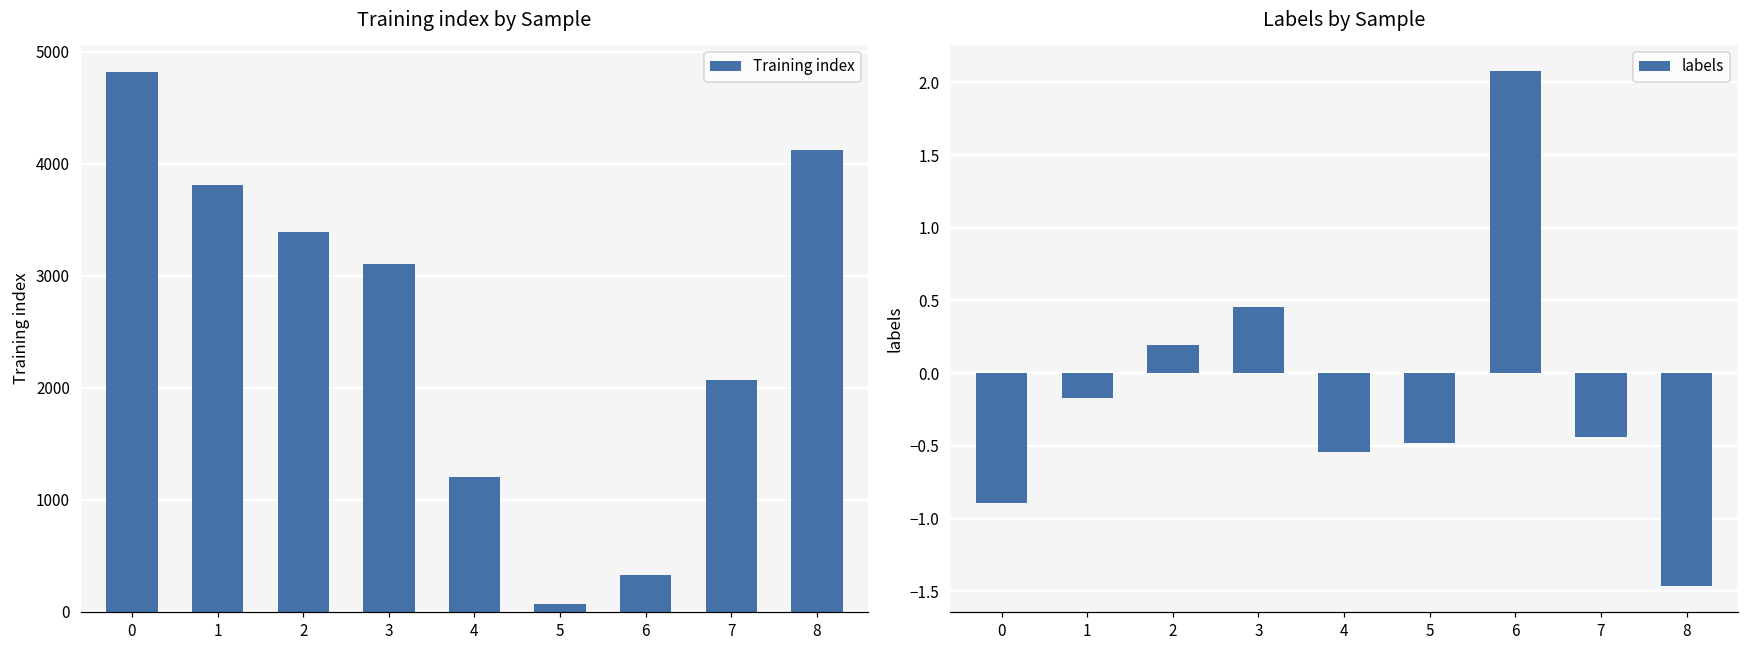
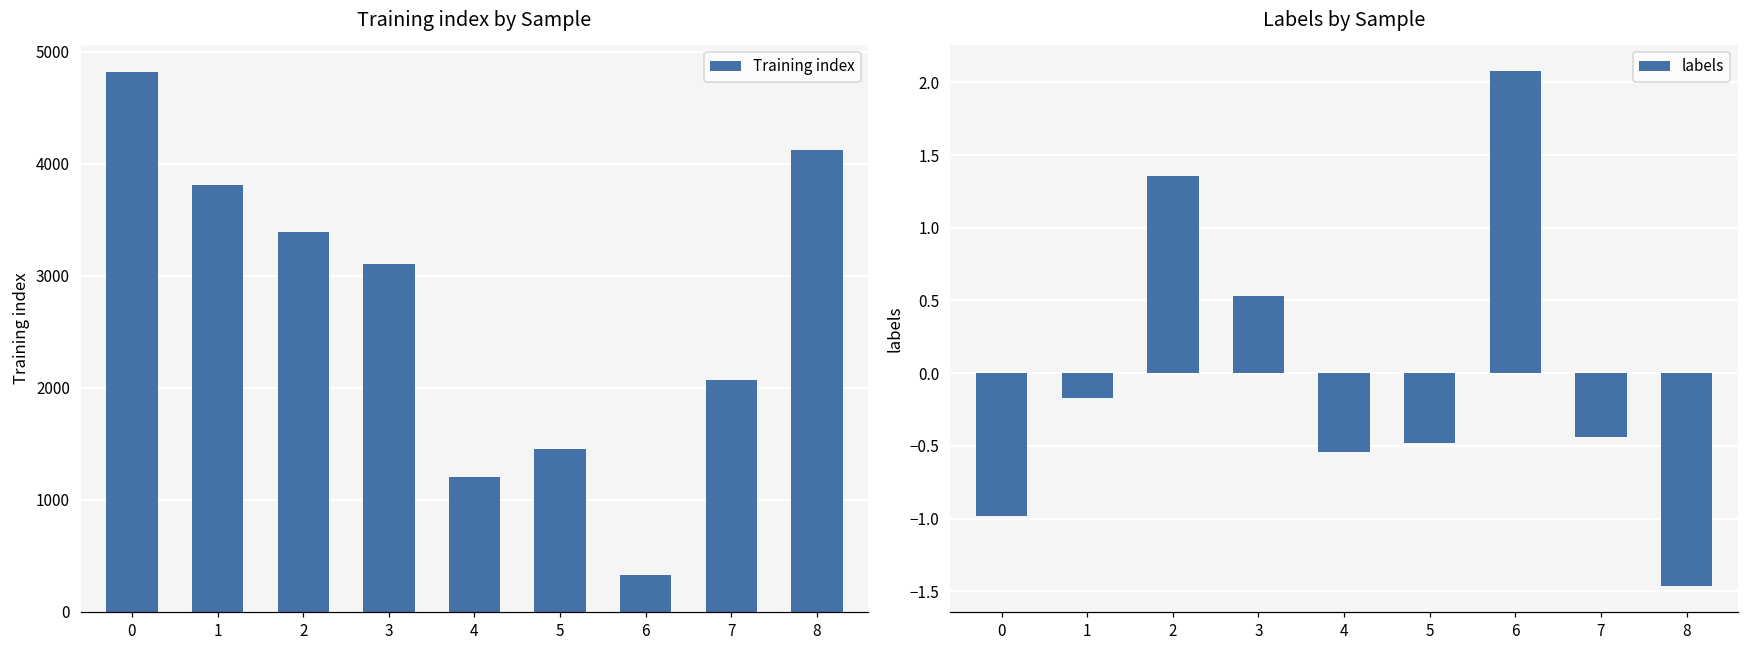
Training index by Sample, 5: 70 -> 1450
Labels by Sample, 0: -0.89 -> -0.98
Labels by Sample, 2: 0.19 -> 1.36
Labels by Sample, 3: 0.46 -> 0.53
